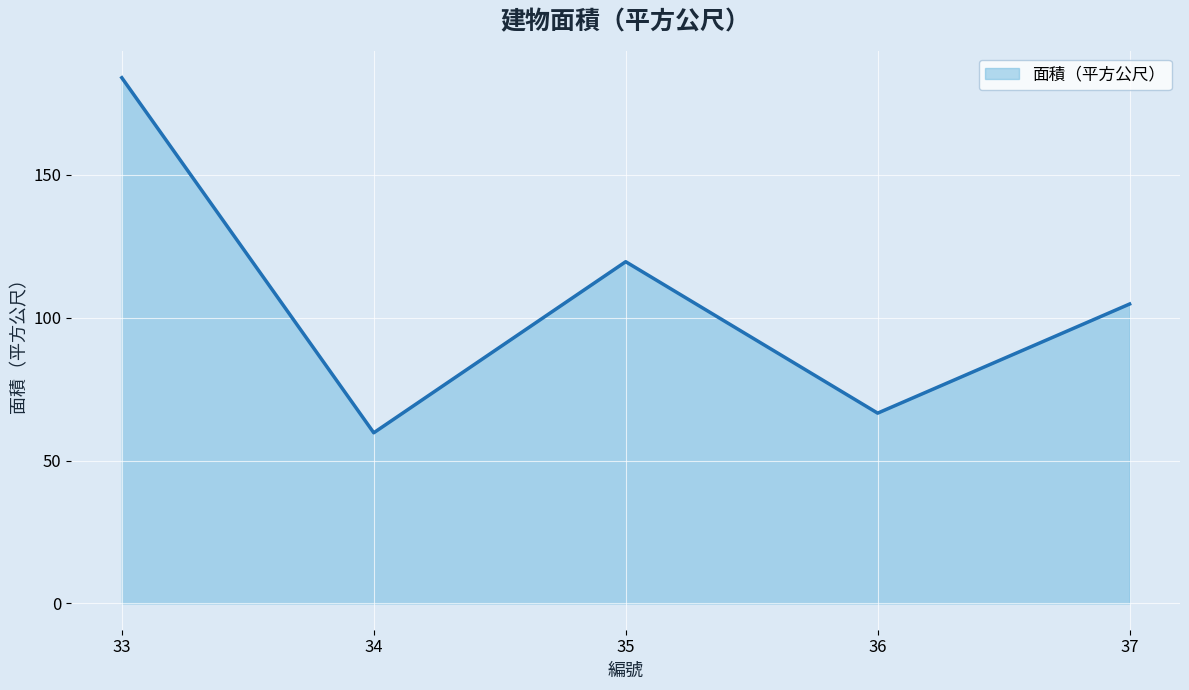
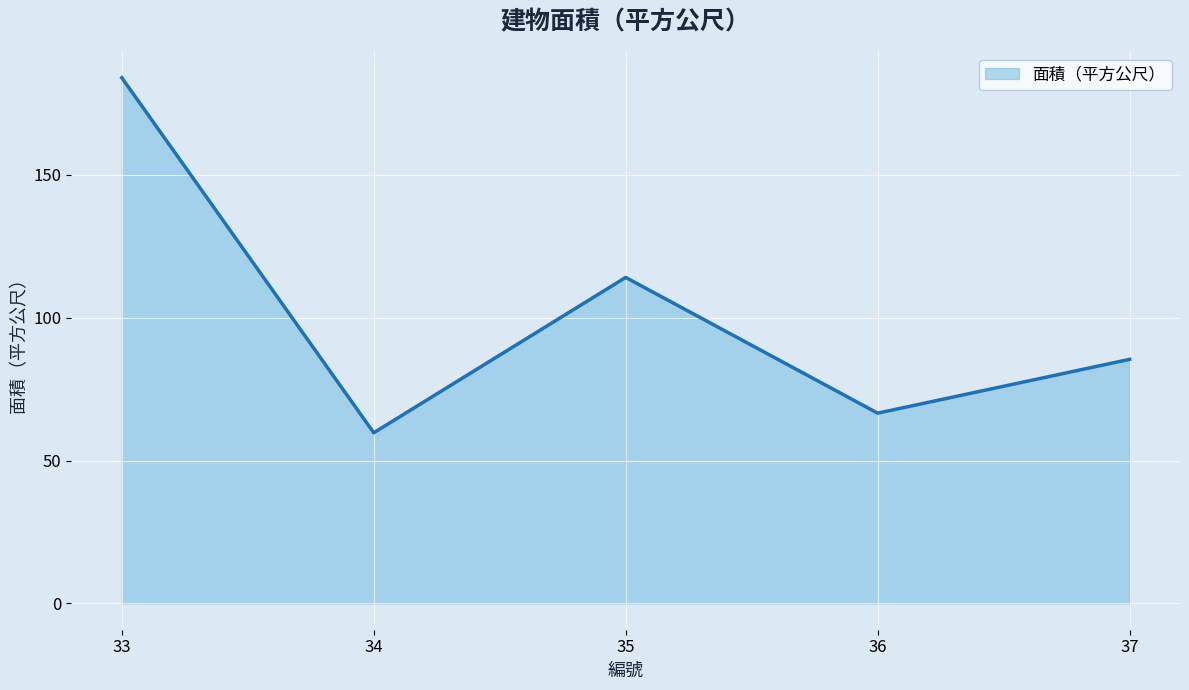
35: 120 -> 114
37: 105 -> 85
